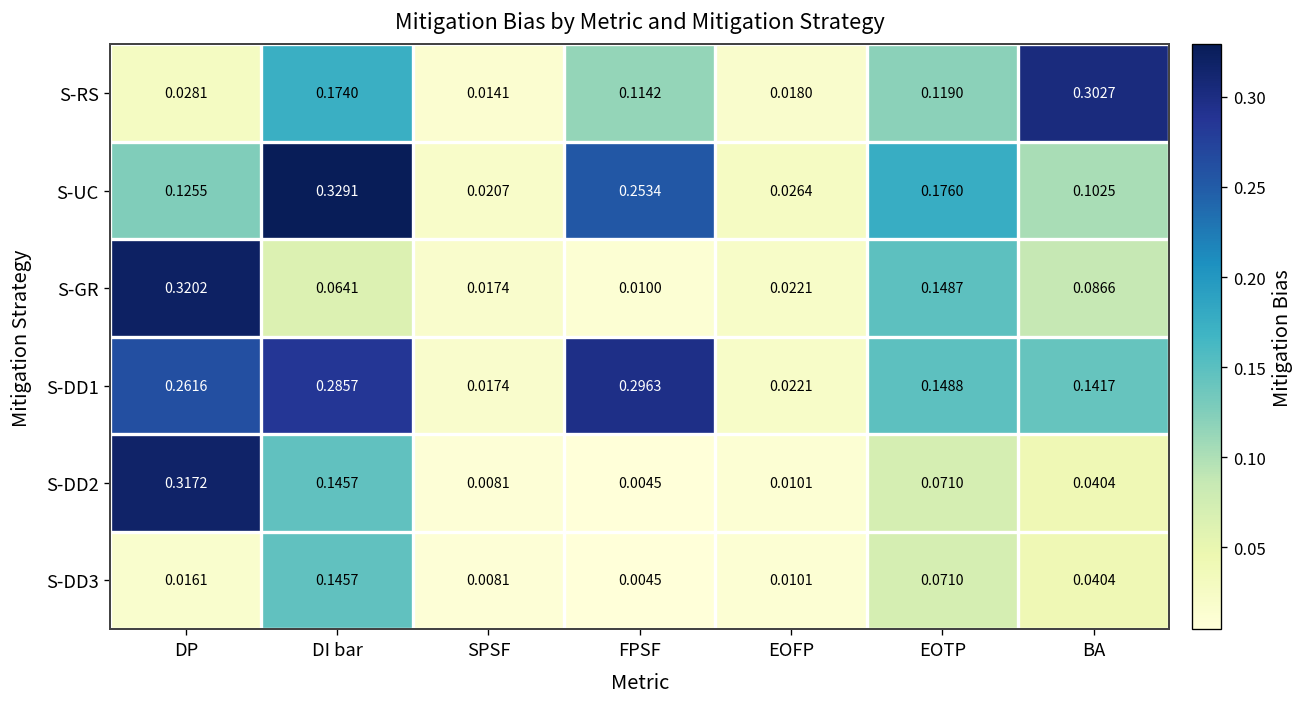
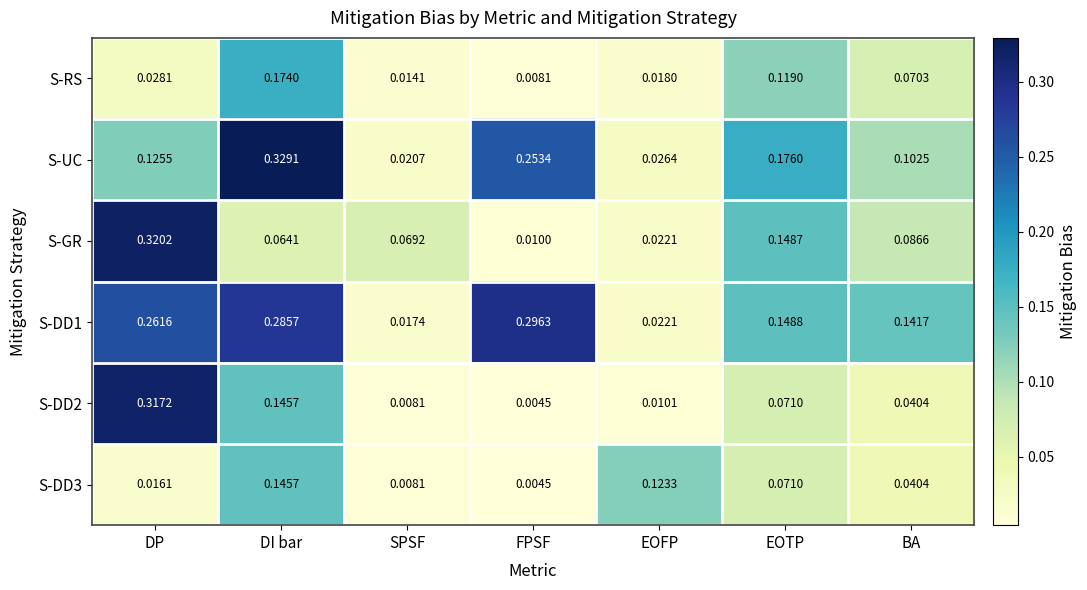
S-RS, FPSF: 0.1142 -> 0.0081
S-RS, BA: 0.3027 -> 0.0703
S-GR, SPSF: 0.0174 -> 0.0692
S-DD3, EOFP: 0.0101 -> 0.1233
